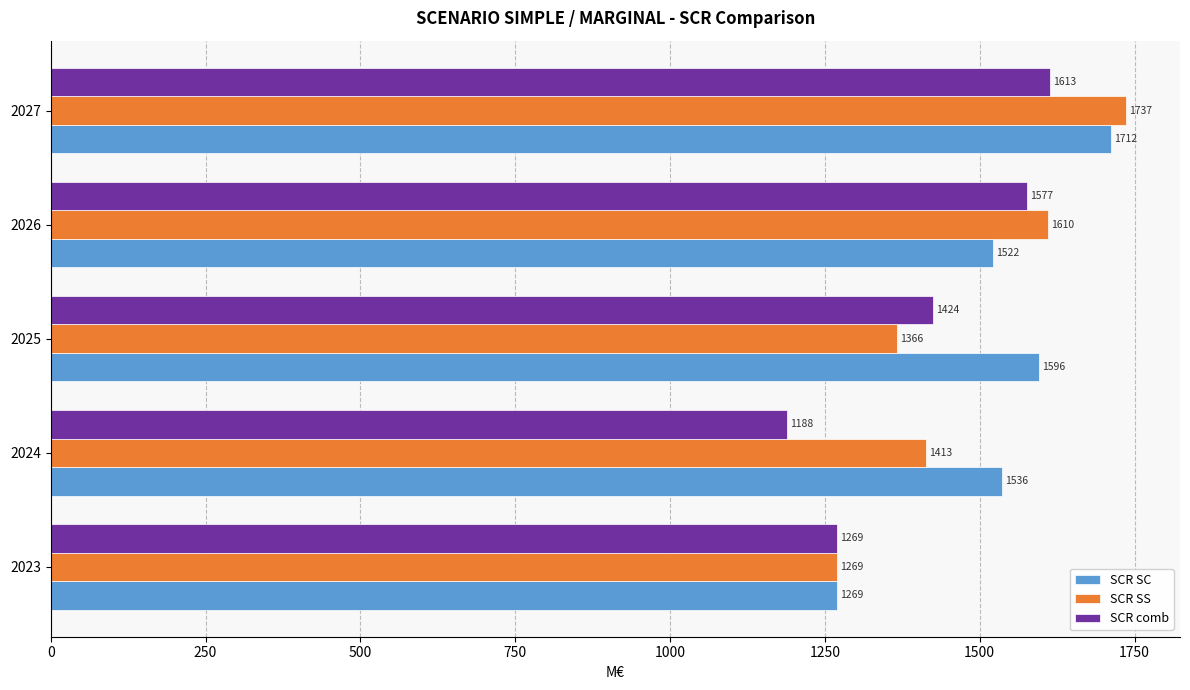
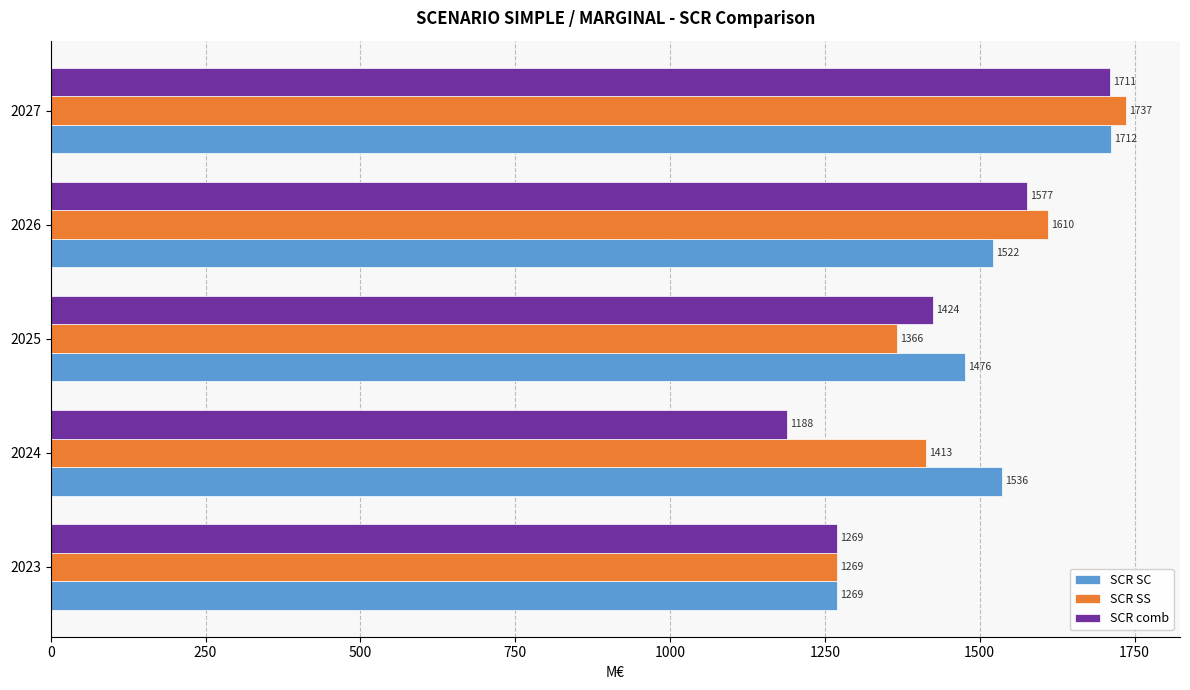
SCR comb, 2027: 1613 -> 1711
SCR SC, 2025: 1596 -> 1476
